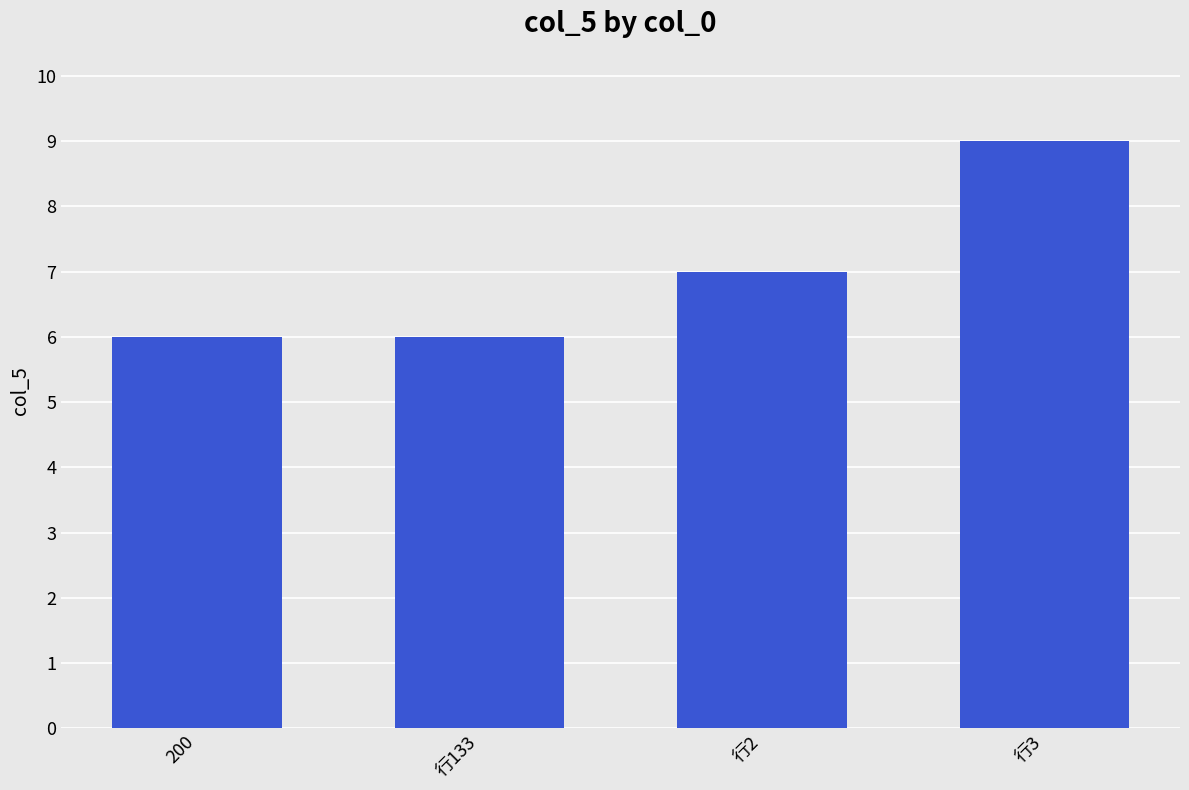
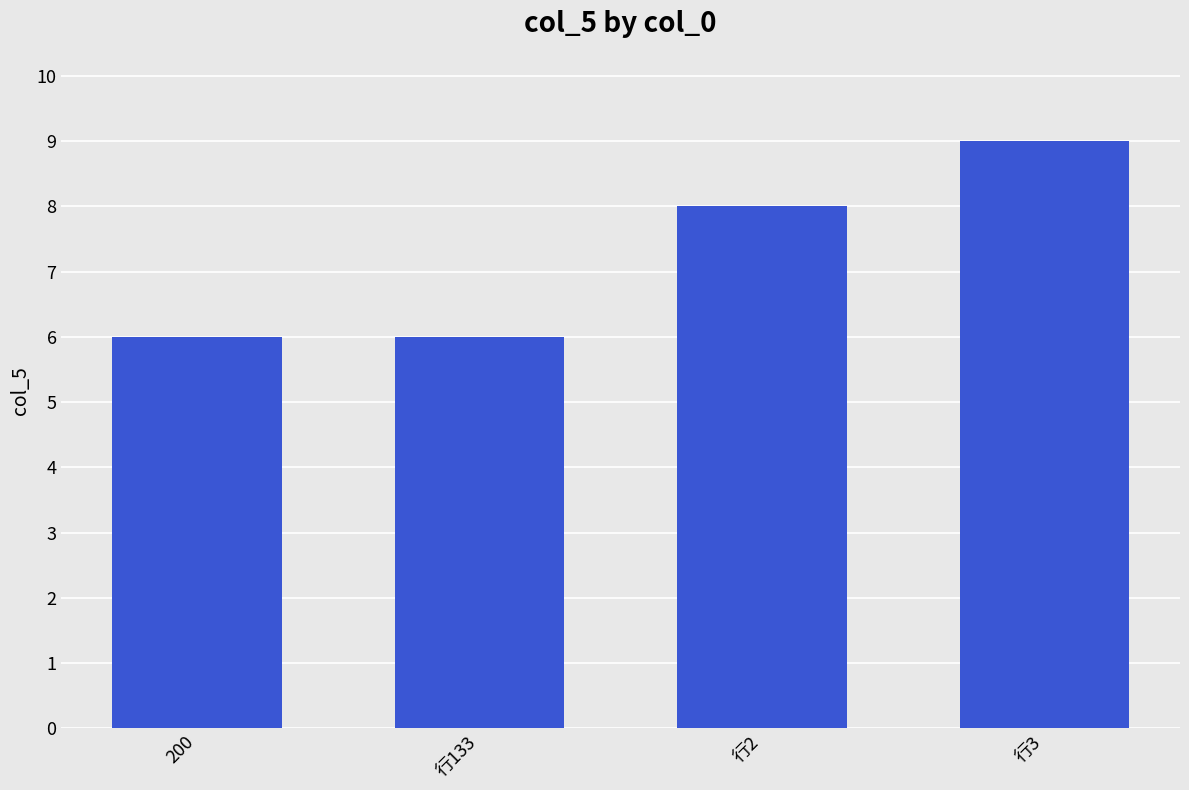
行2: 7 -> 8
